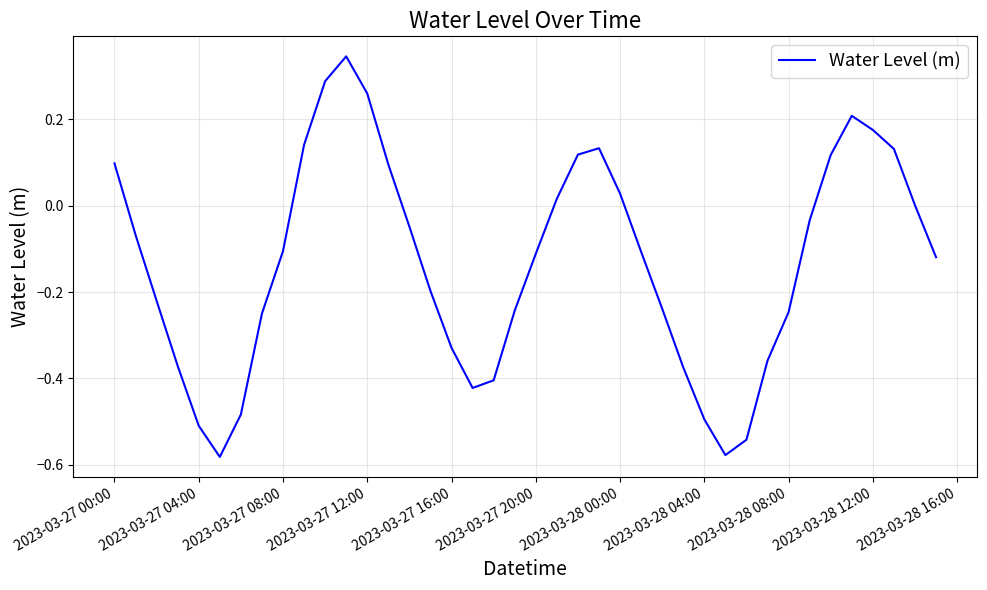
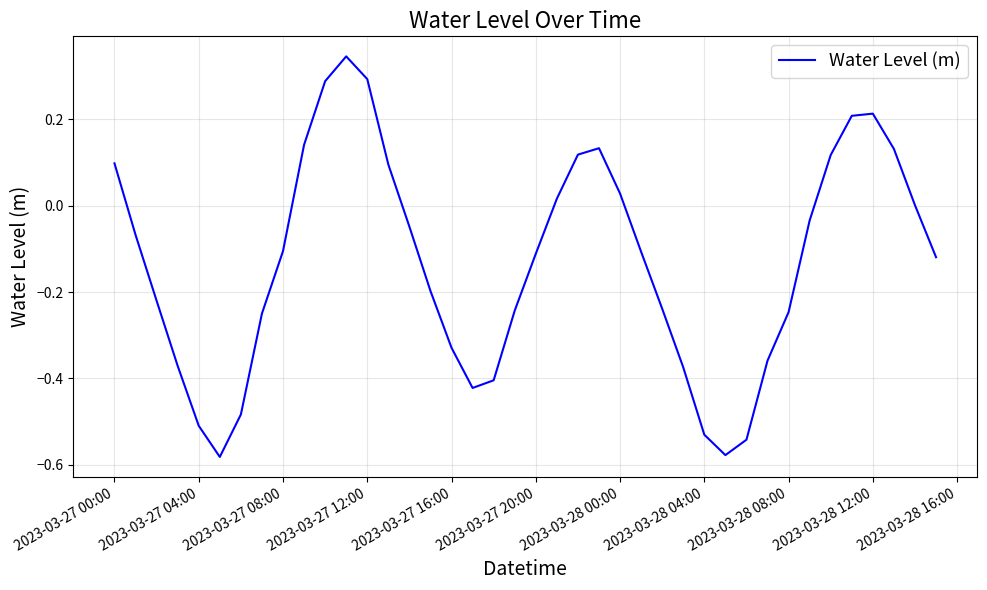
2023-03-27 12:00: 0.26 -> 0.29
2023-03-28 04:00: -0.49 -> -0.53
2023-03-28 12:00: 0.18 -> 0.21
